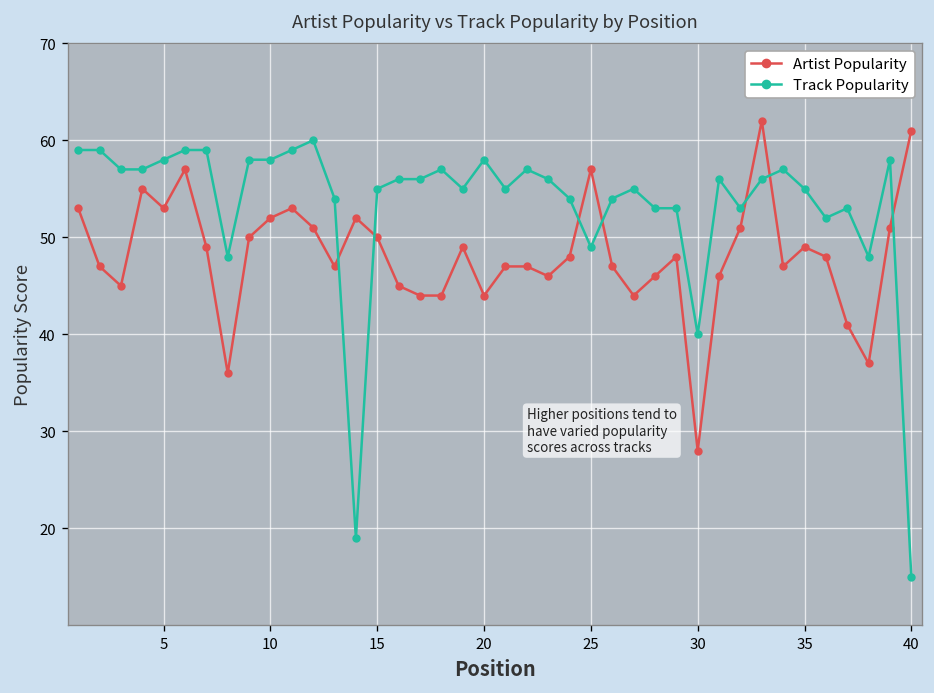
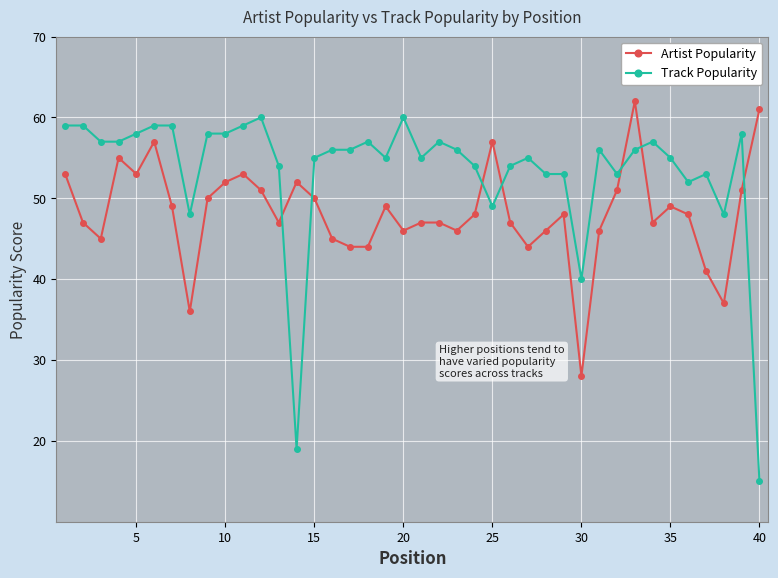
Artist Popularity, 20: 44 -> 46
Track Popularity, 20: 58 -> 60
